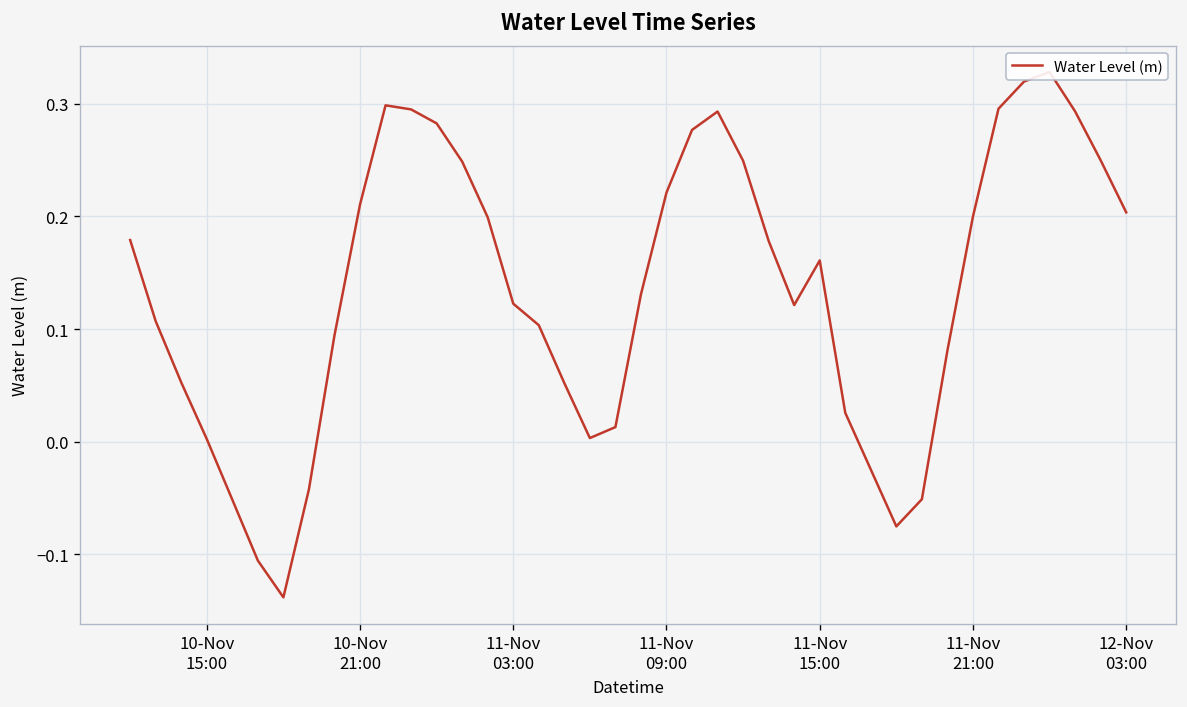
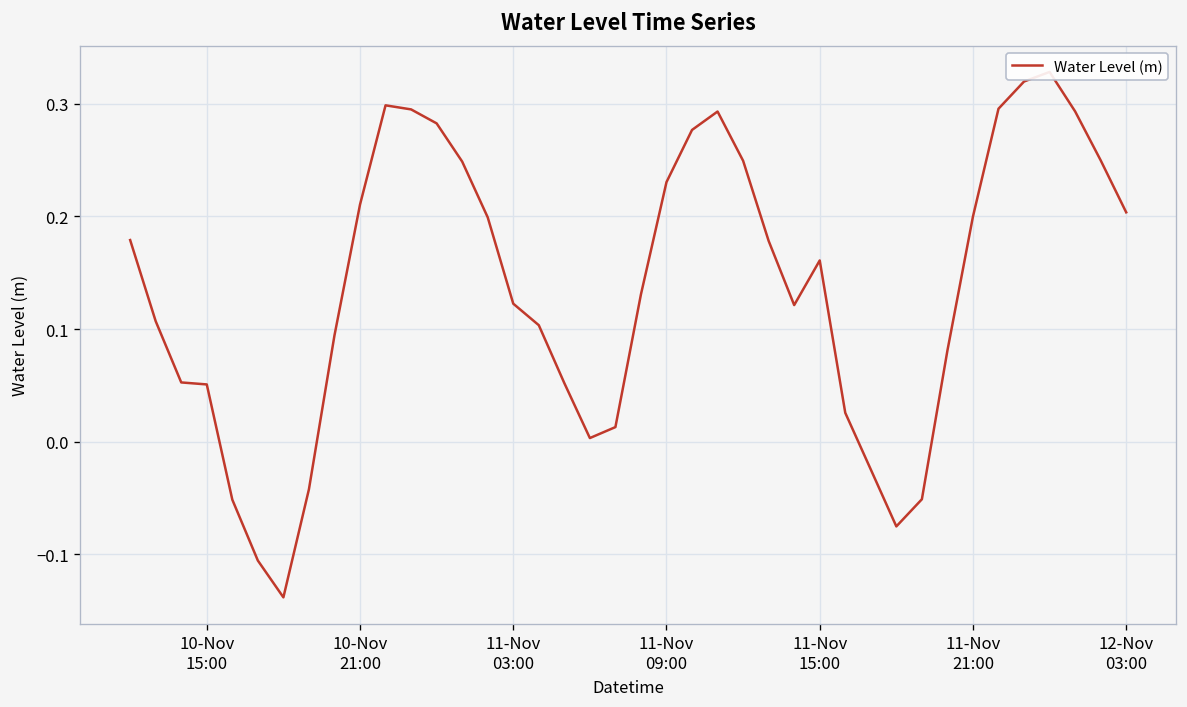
10-Nov 15:00: 0.00 -> 0.05
11-Nov 09:00: 0.22 -> 0.23
